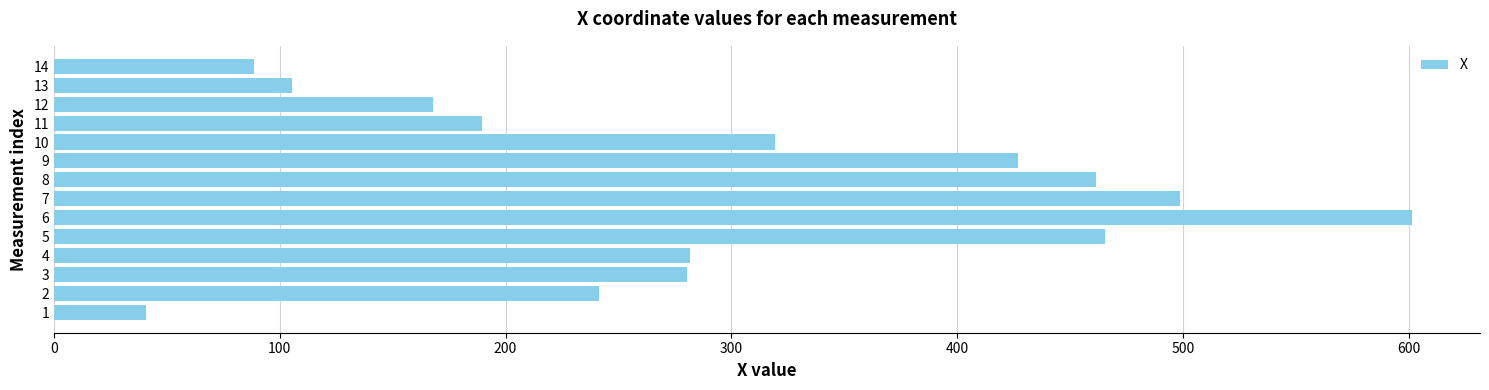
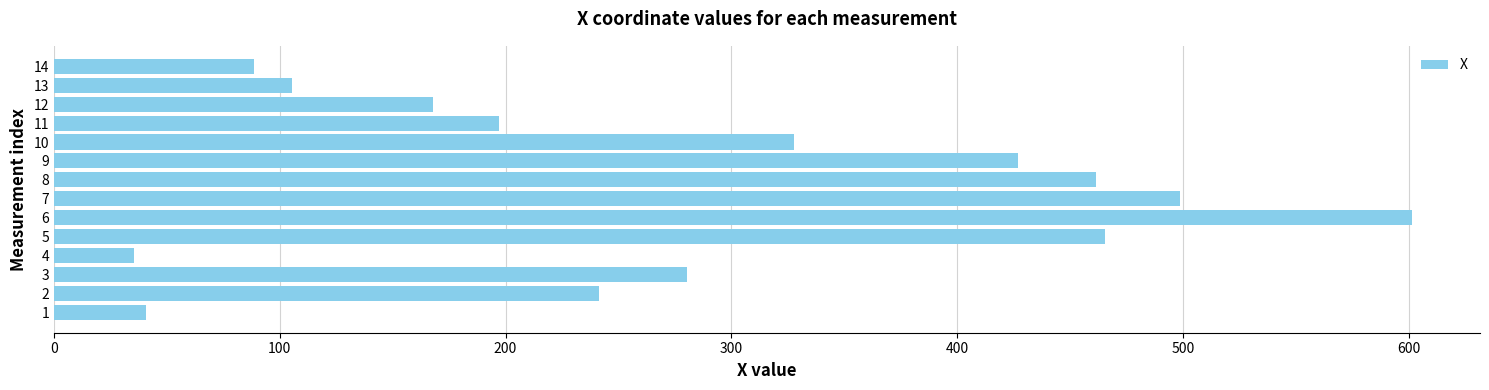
11: 190 -> 197
10: 320 -> 328
4: 282 -> 36
